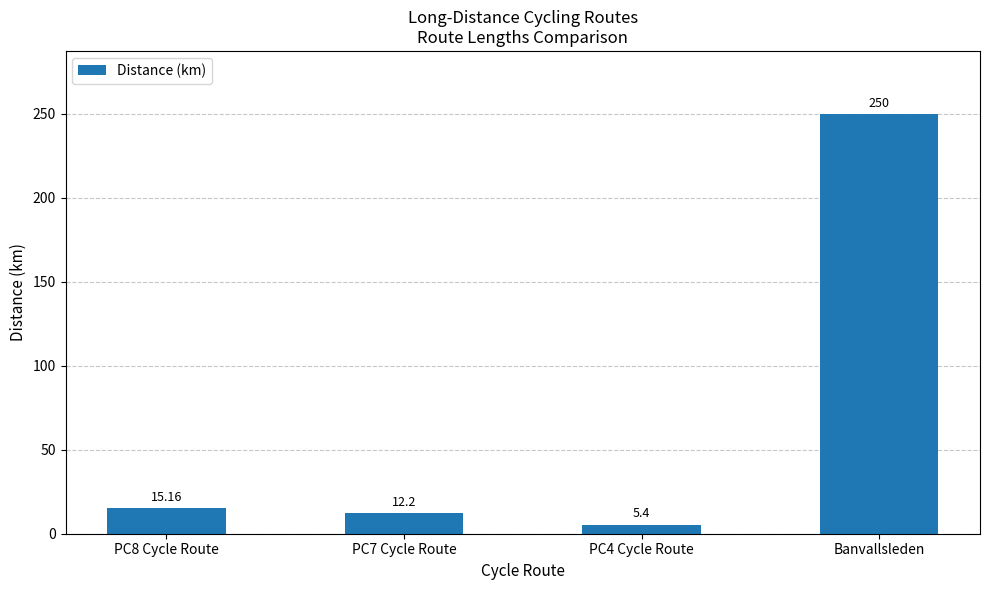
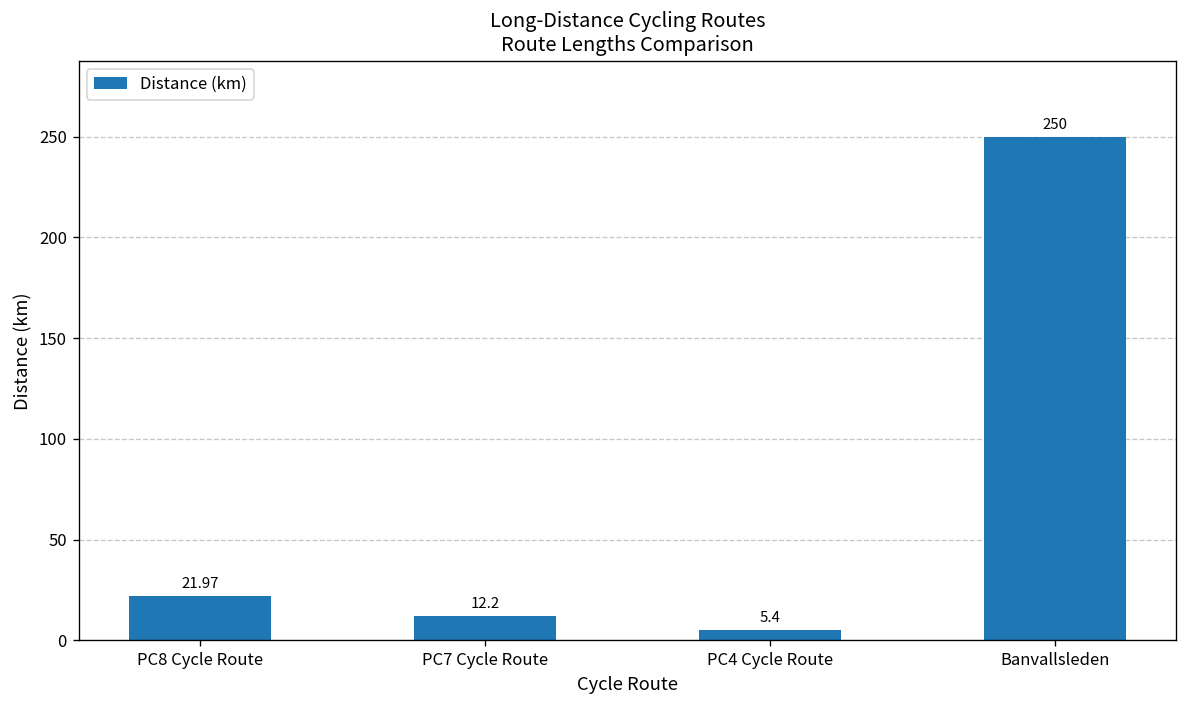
PC8 Cycle Route: 15.16 -> 21.97
